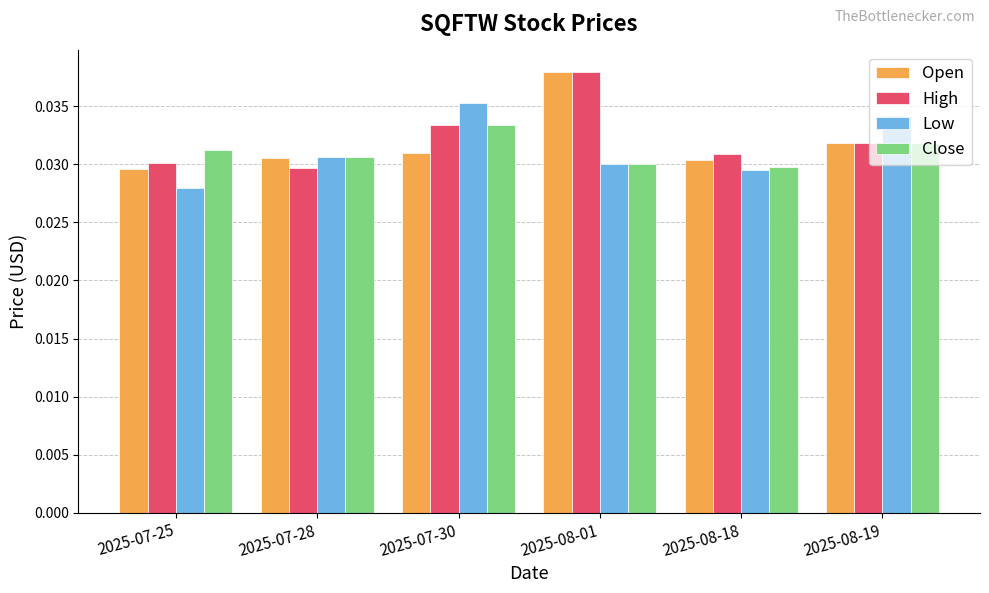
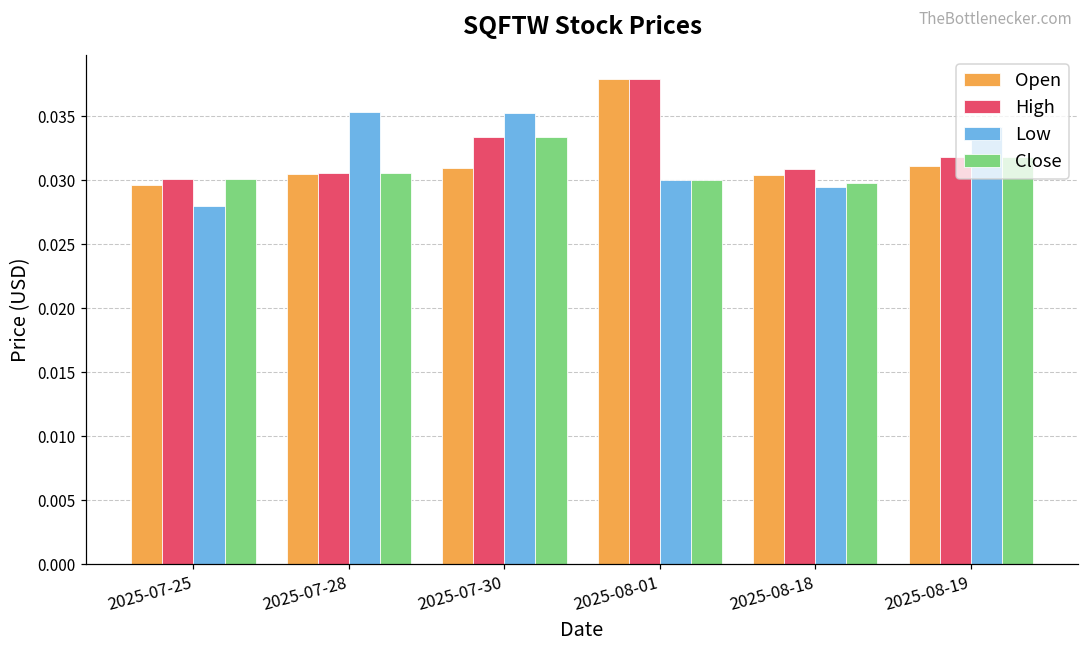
Close, 2025-07-25: 0.0312 -> 0.0301
High, 2025-07-28: 0.0297 -> 0.0306
Low, 2025-07-28: 0.0306 -> 0.0354
Open, 2025-08-19: 0.0318 -> 0.0311
